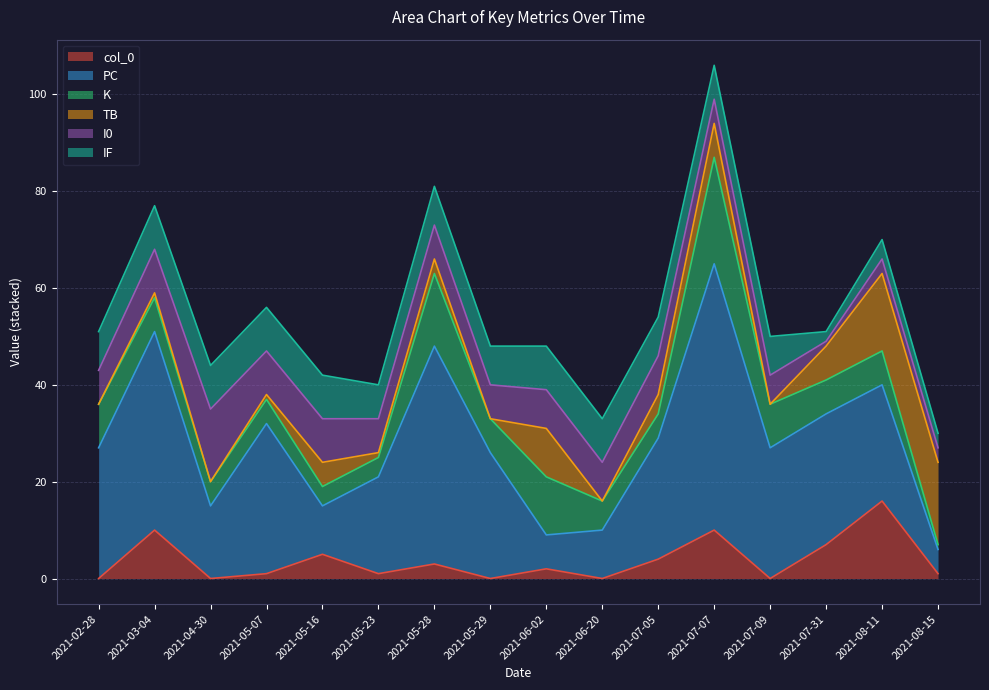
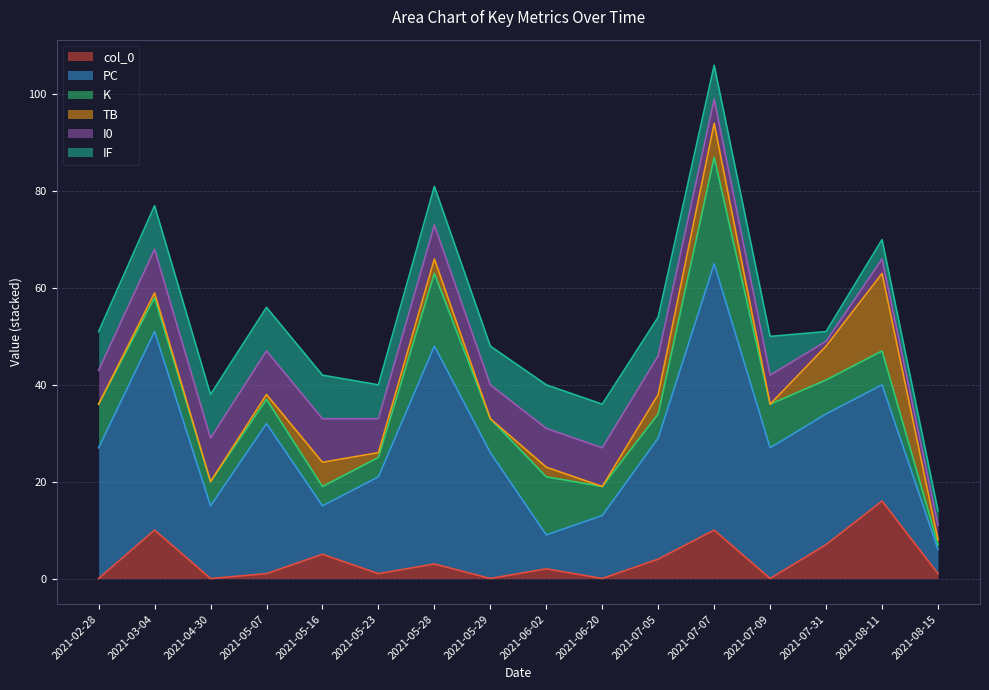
I0, 2021-04-30: 15 -> 9
TB, 2021-06-02: 10 -> 2
PC, 2021-06-20: 10 -> 13
TB, 2021-08-15: 17 -> 1
